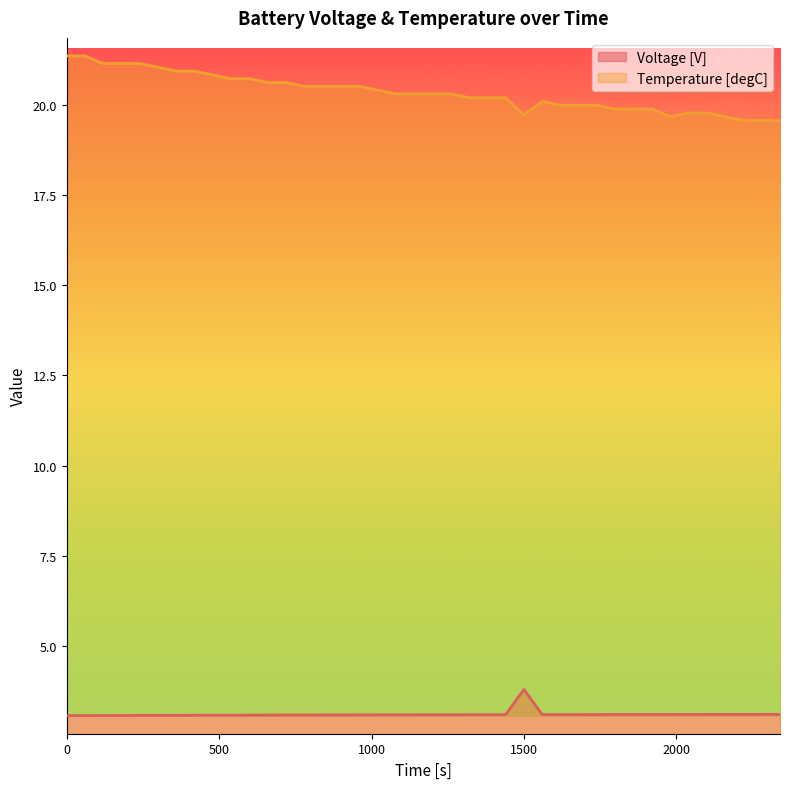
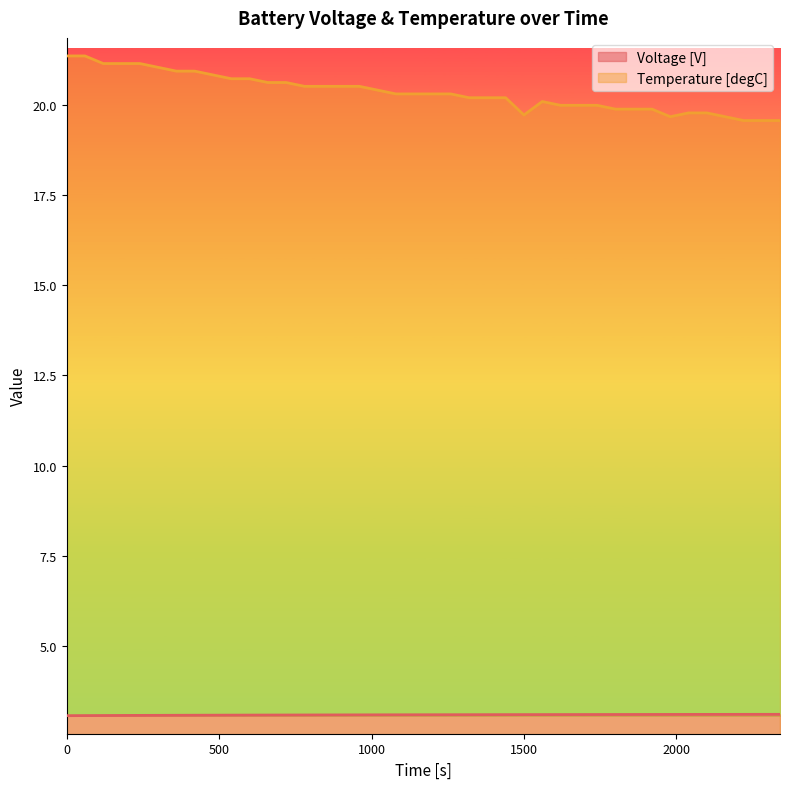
Voltage [V], 1500: 3.8 -> 3.1
